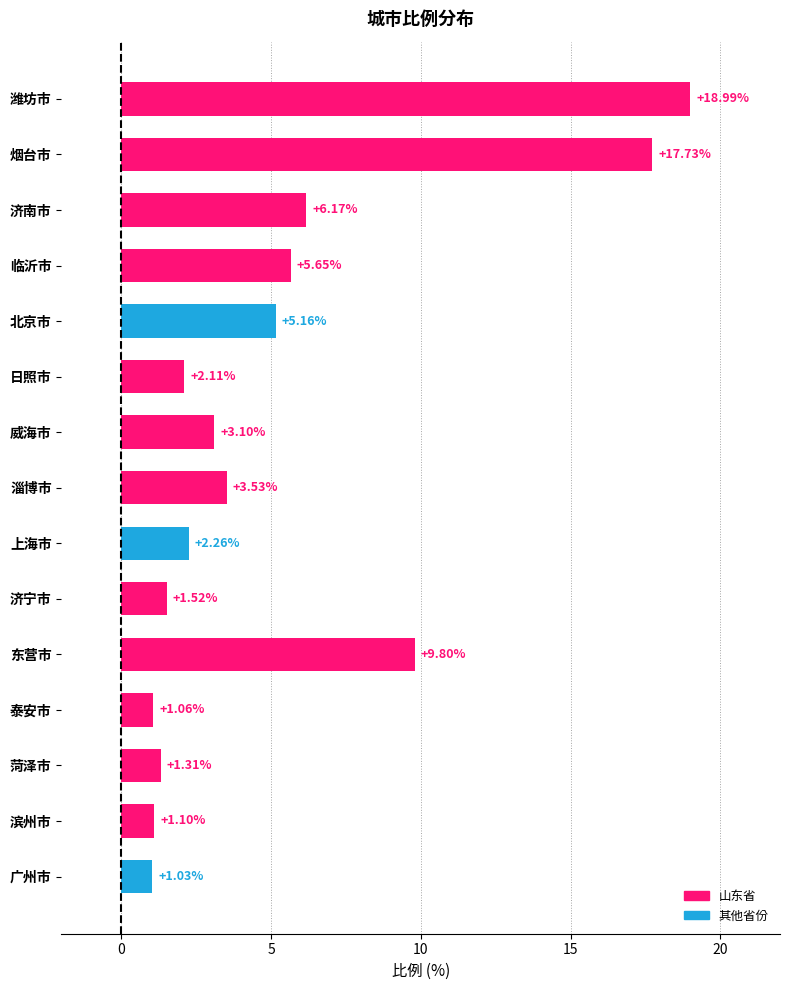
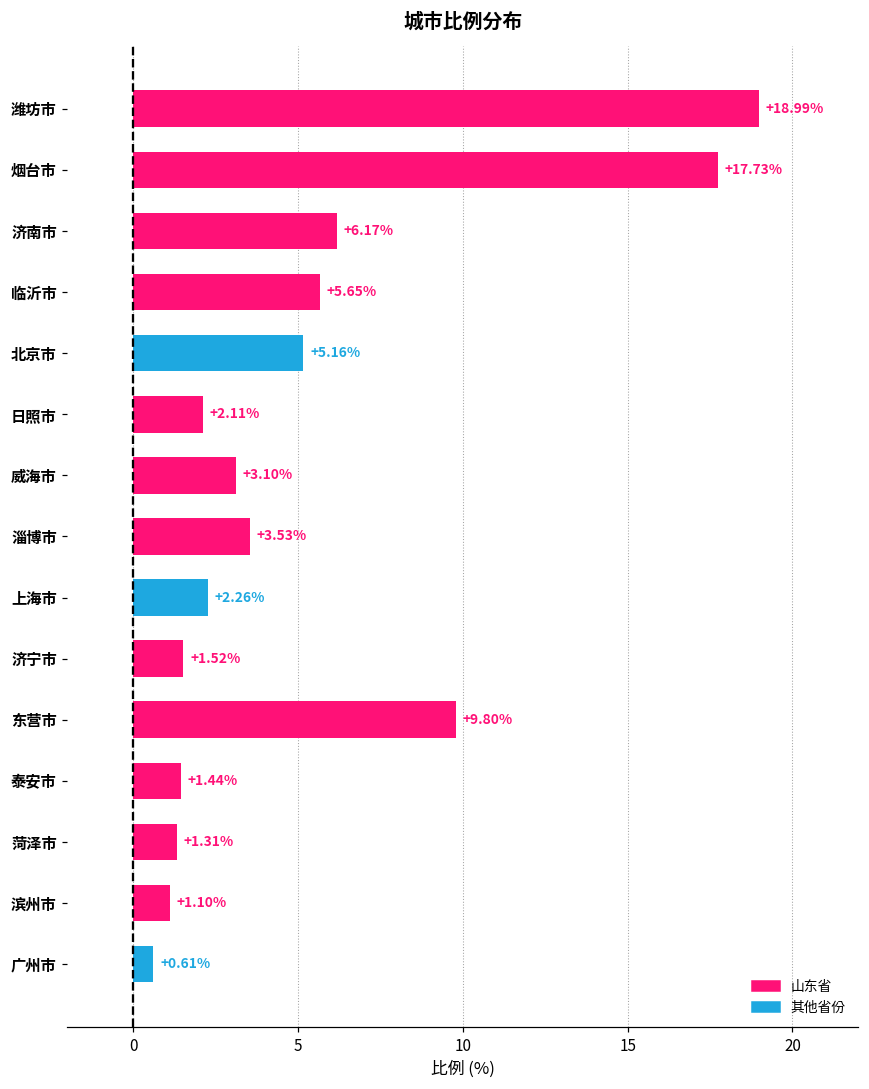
泰安市: +1.06% -> +1.44%
广州市: +1.03% -> +0.61%
